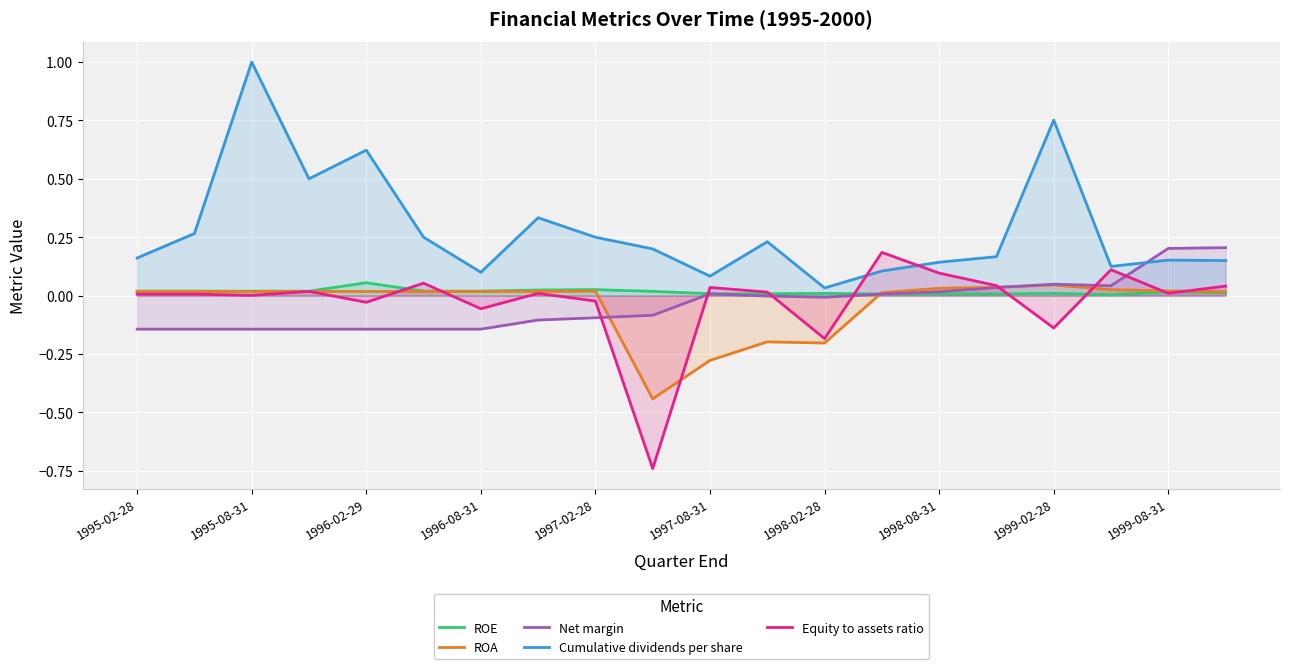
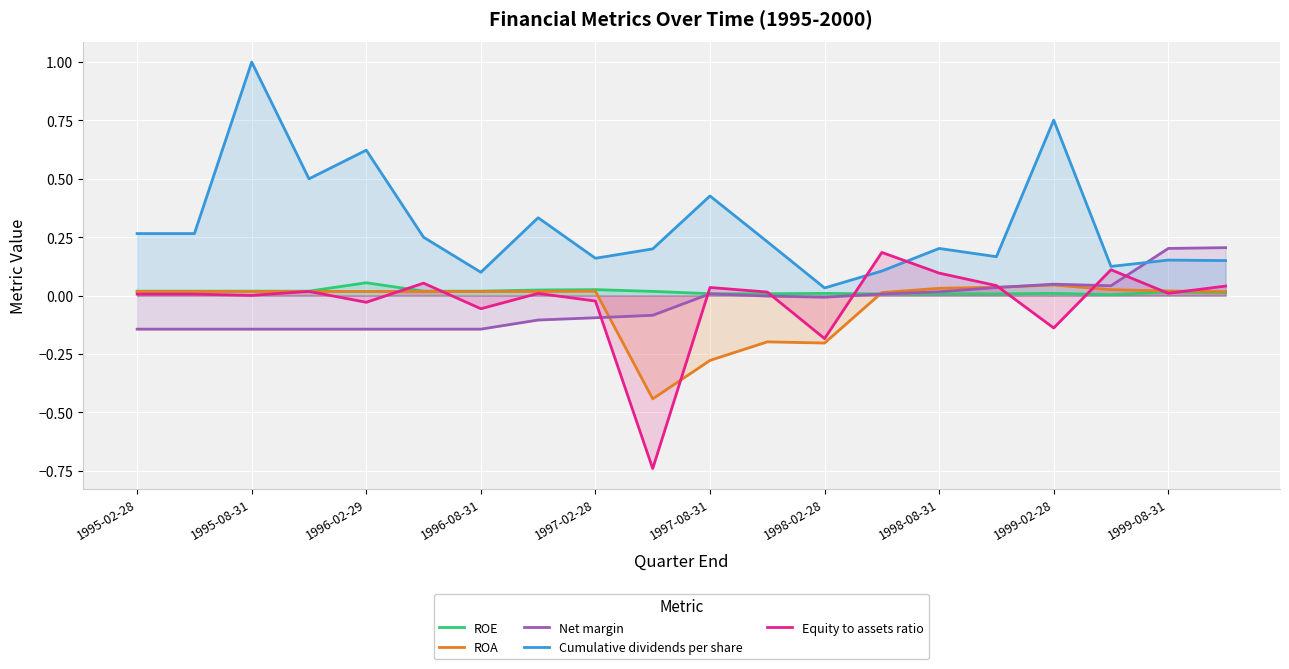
Cumulative dividends per share, 1995-02-28: 0.16 -> 0.27
Cumulative dividends per share, 1997-02-28: 0.25 -> 0.16
Cumulative dividends per share, 1997-08-31: 0.08 -> 0.43
Cumulative dividends per share, 1998-08-31: 0.14 -> 0.20
